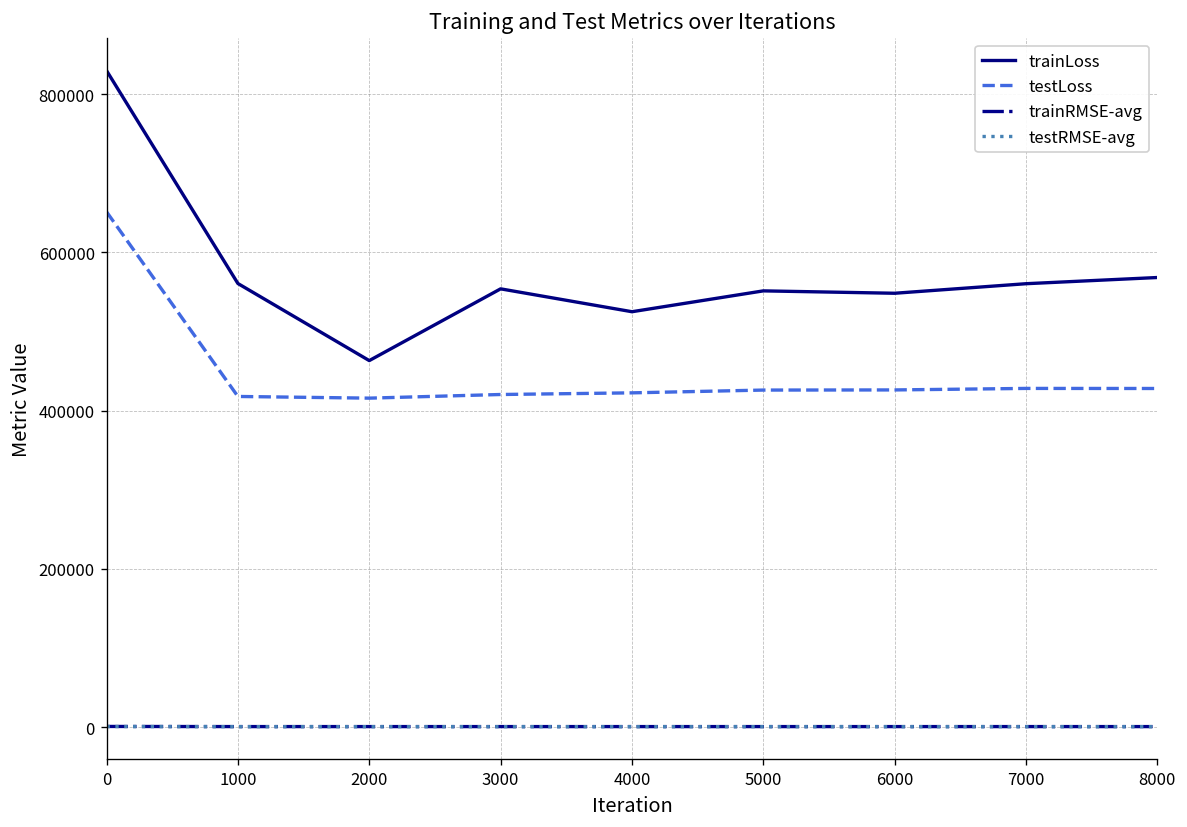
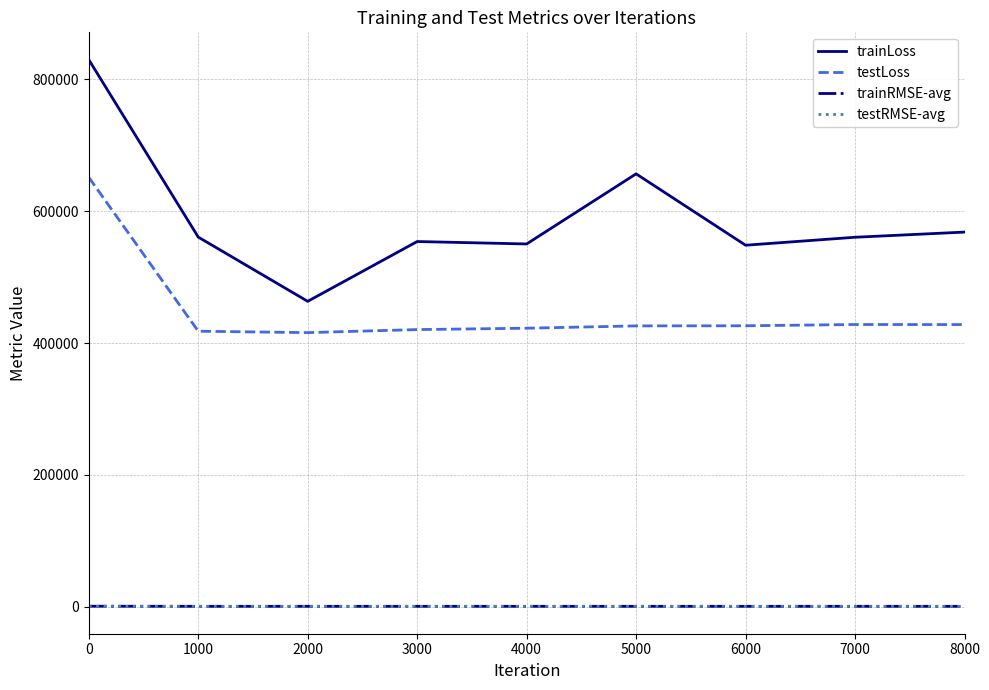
trainLoss, 4000: 530000 -> 550000
trainLoss, 5000: 550000 -> 660000
